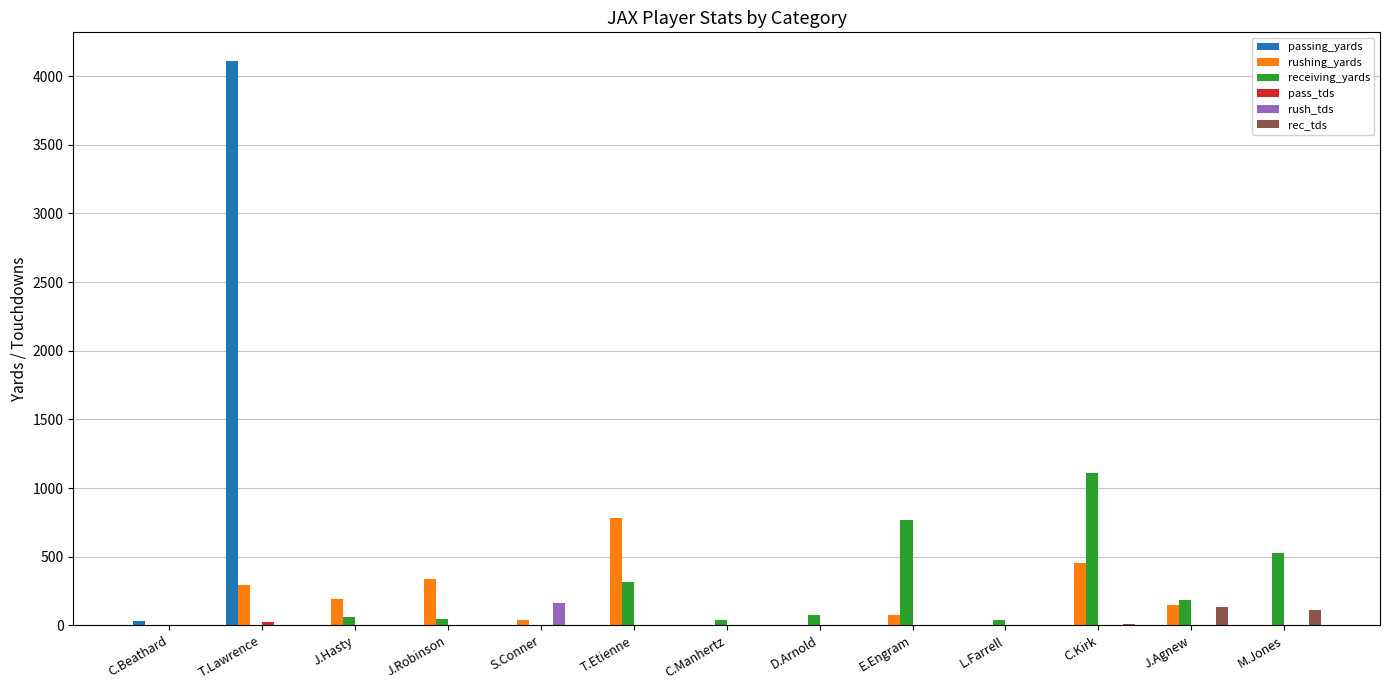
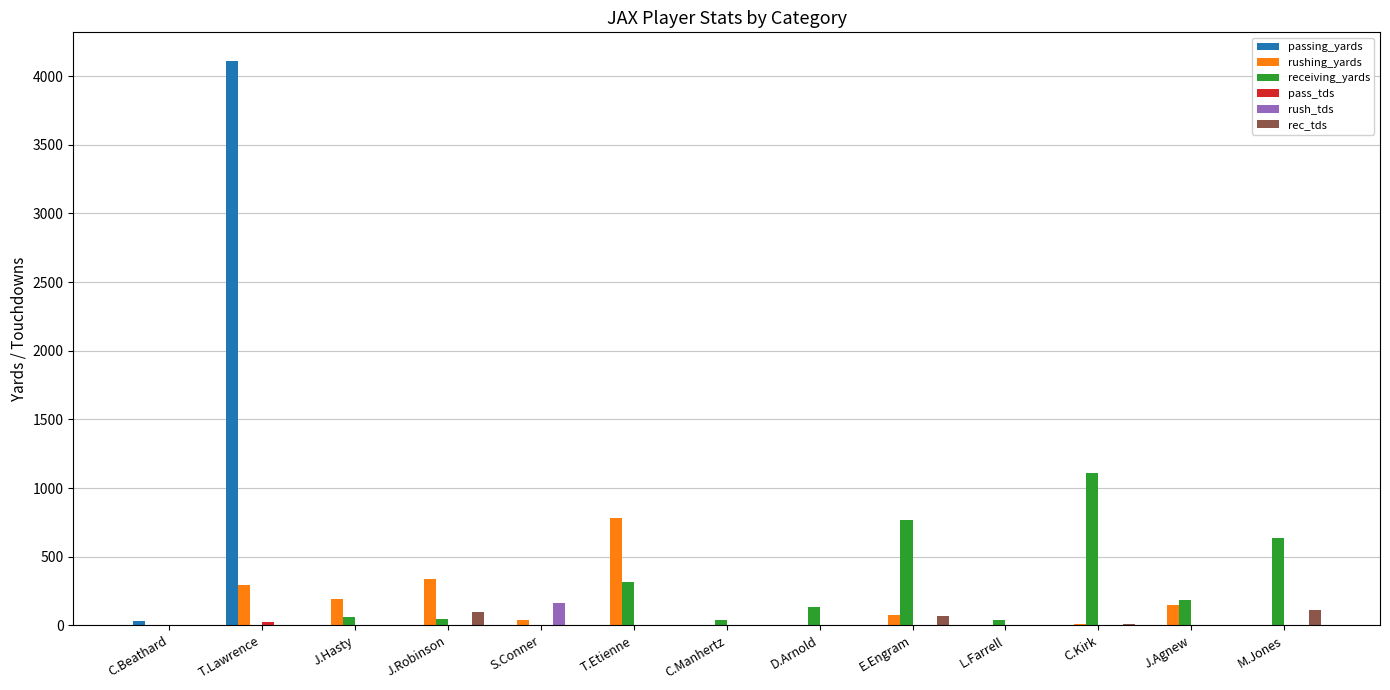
rec_tds, J.Robinson: 0 -> 100
receiving_yards, D.Arnold: 80 -> 140
rec_tds, E.Engram: 0 -> 70
rushing_yards, C.Kirk: 460 -> 10
rec_tds, J.Agnew: 140 -> 0
receiving_yards, M.Jones: 530 -> 640
